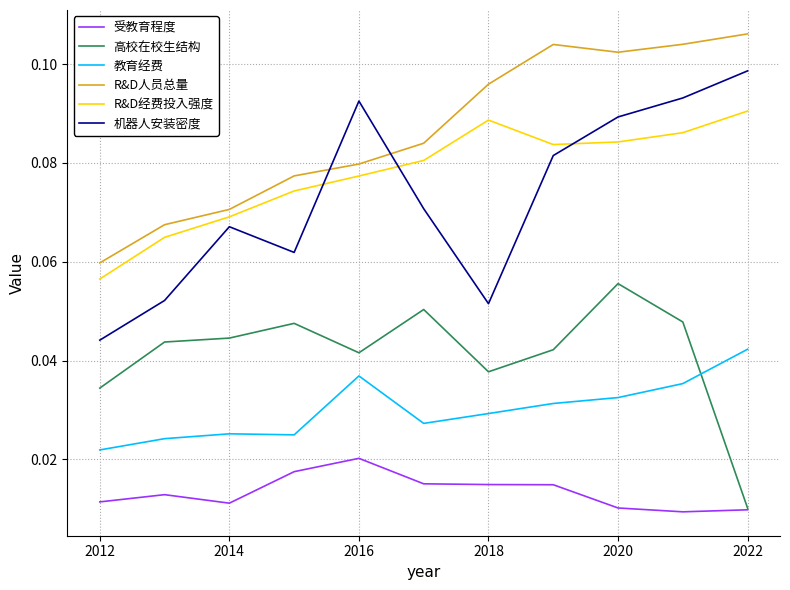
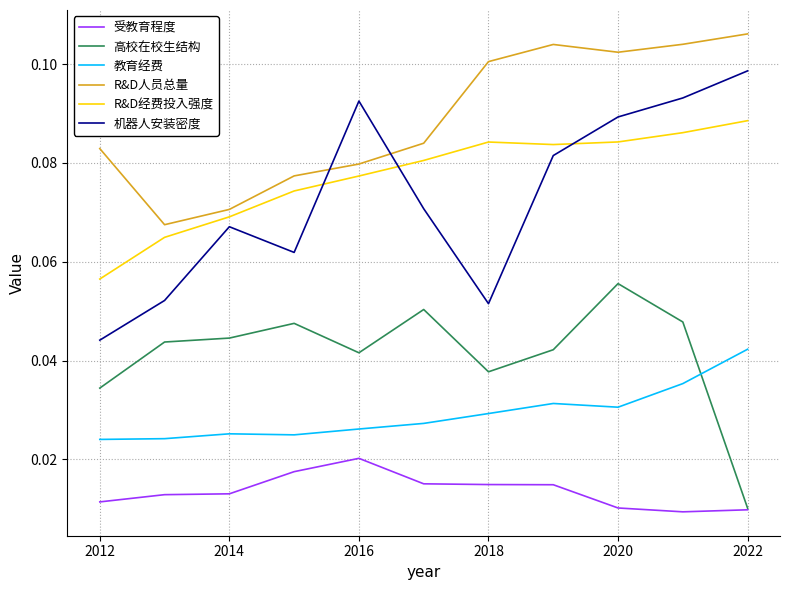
教育经费, 2012: 0.022 -> 0.024
R&D人员总量, 2012: 0.060 -> 0.083
受教育程度, 2014: 0.011 -> 0.013
教育经费, 2016: 0.037 -> 0.026
R&D人员总量, 2018: 0.096 -> 0.100
R&D经费投入强度, 2018: 0.089 -> 0.084
教育经费, 2020: 0.033 -> 0.031
R&D经费投入强度, 2022: 0.090 -> 0.089
